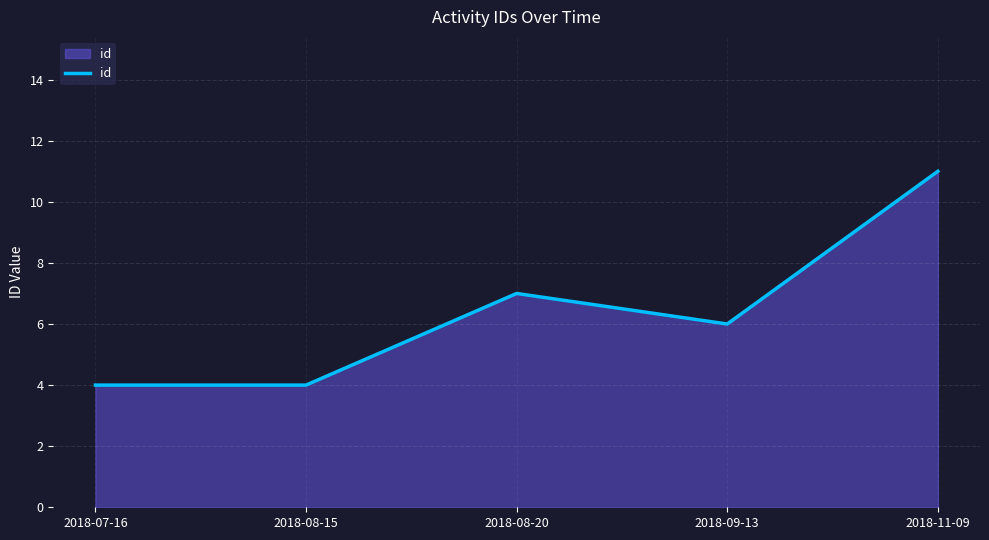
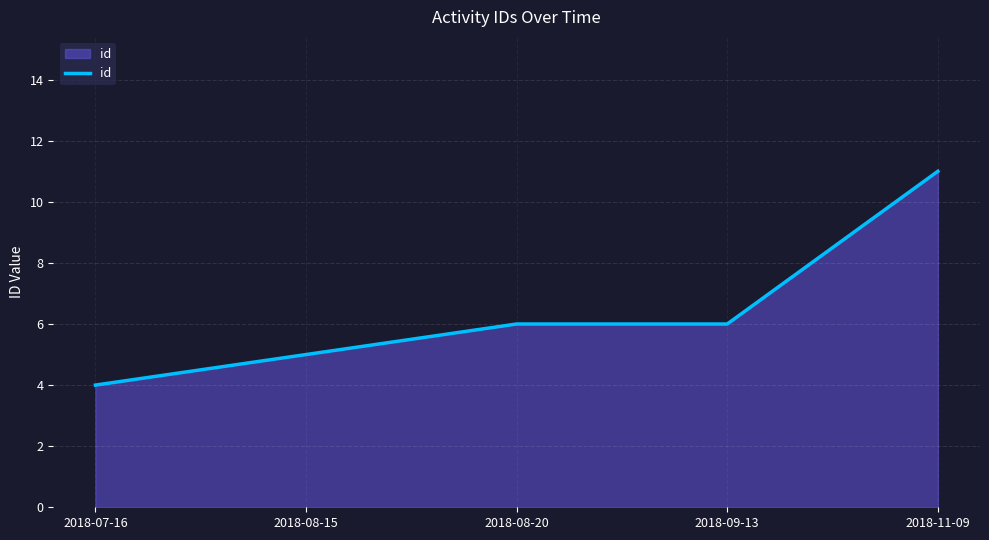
2018-08-15: 4 -> 5
2018-08-20: 7 -> 6
